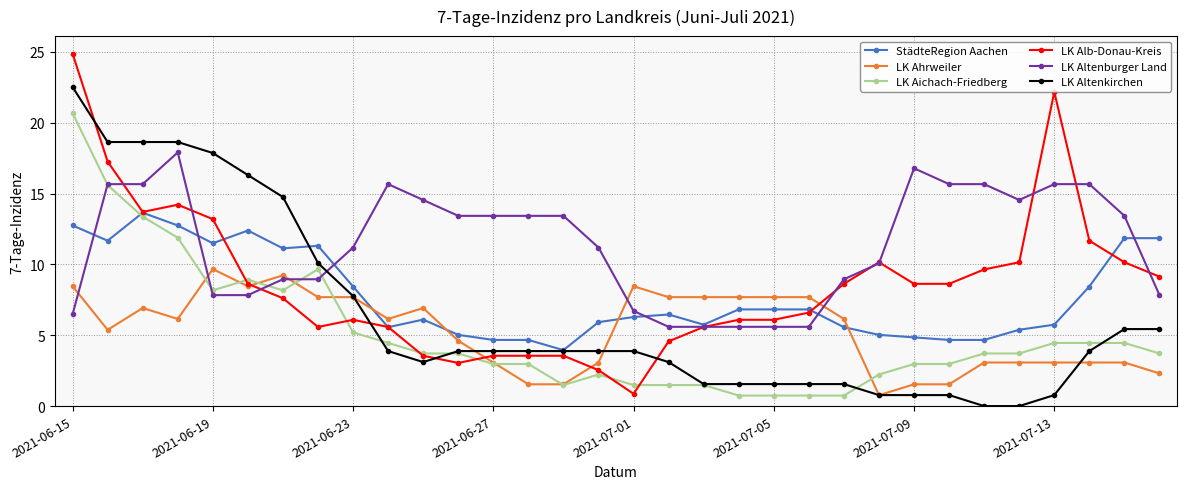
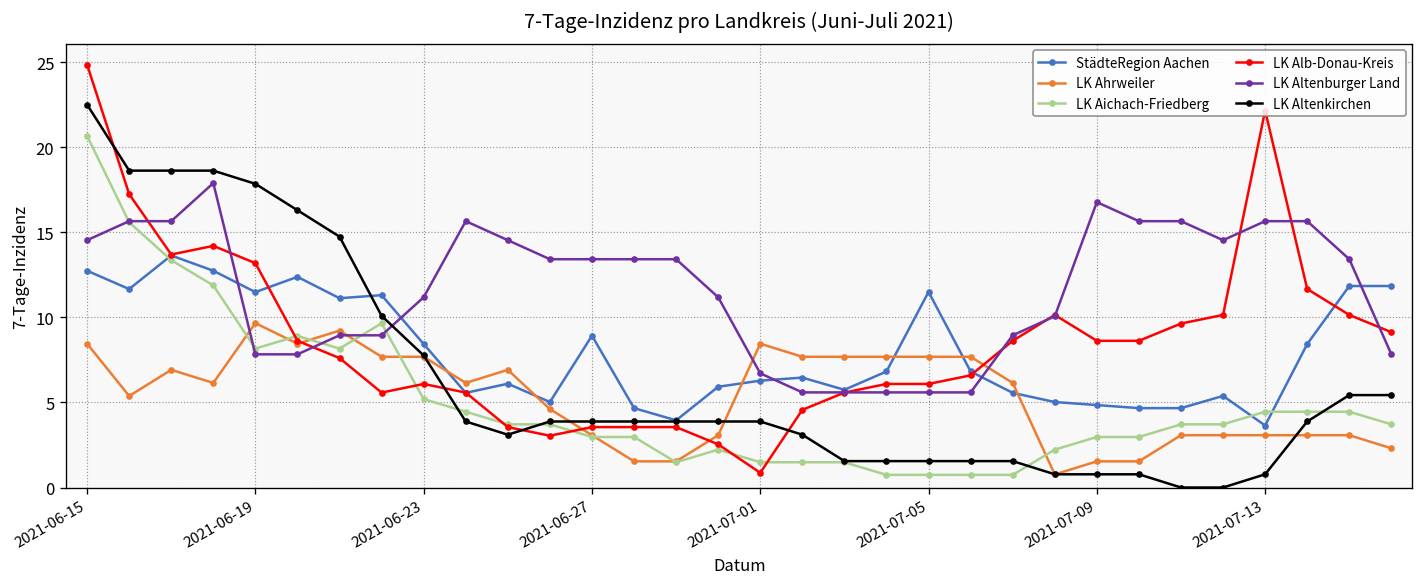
LK Altenburger Land, 2021-06-15: 6.5 -> 14.5
StädteRegion Aachen, 2021-06-27: 4.7 -> 8.9
StädteRegion Aachen, 2021-07-05: 6.8 -> 11.5
StädteRegion Aachen, 2021-07-13: 5.7 -> 3.6
